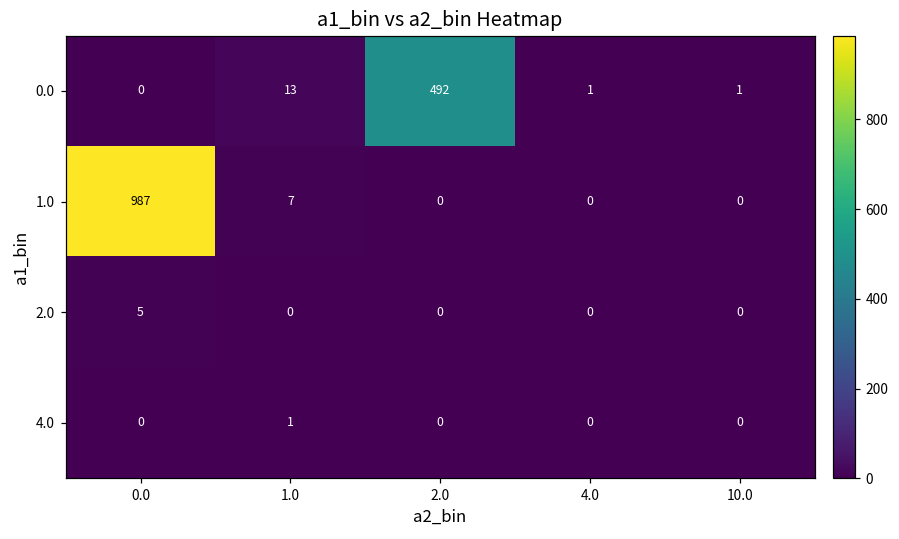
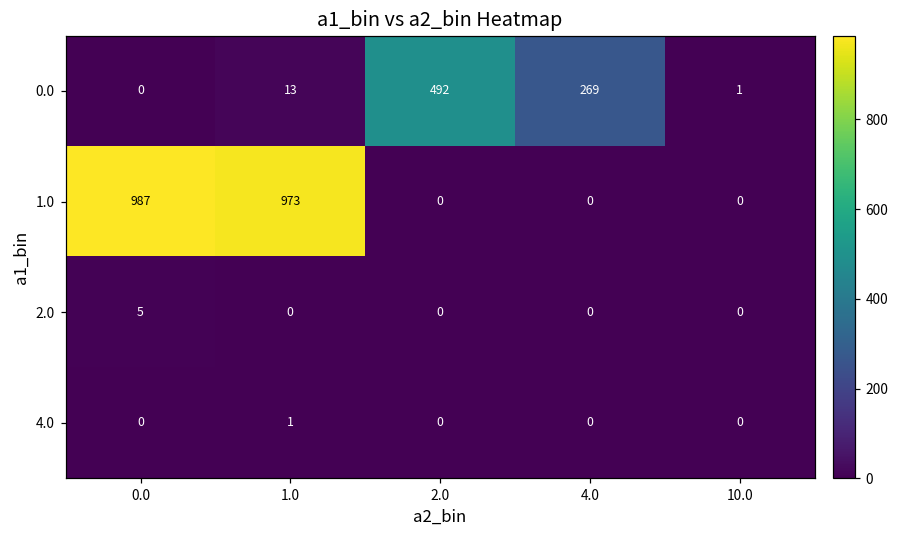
0.0, 4.0: 1 -> 269
1.0, 1.0: 7 -> 973
